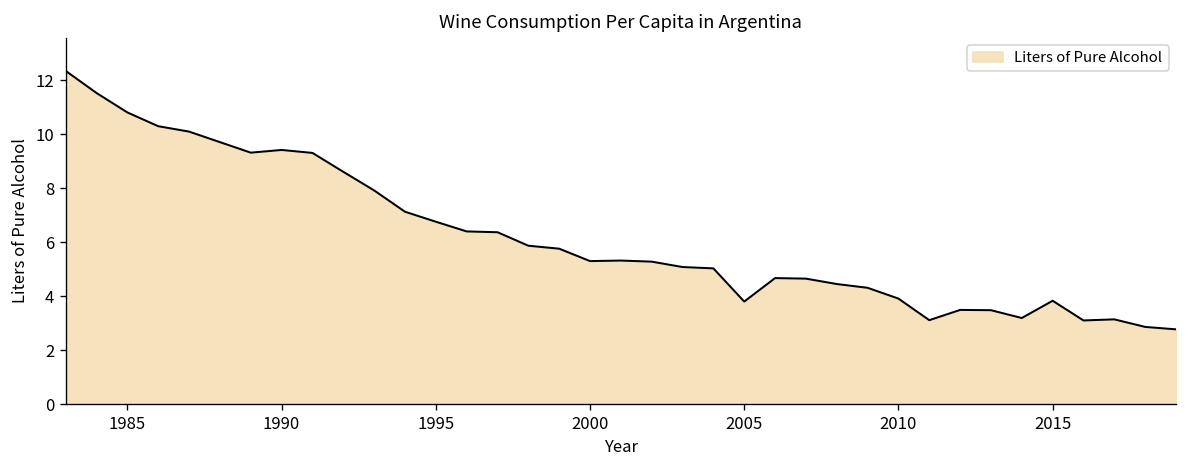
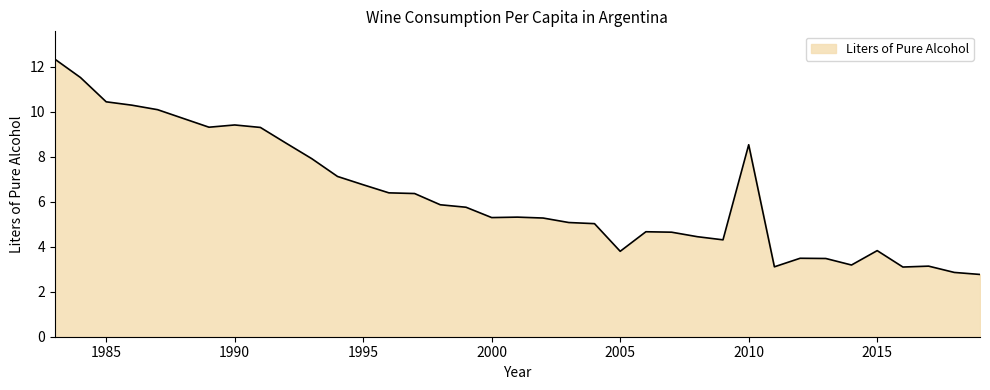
1985: 10.8 -> 10.5
2010: 3.9 -> 8.5
